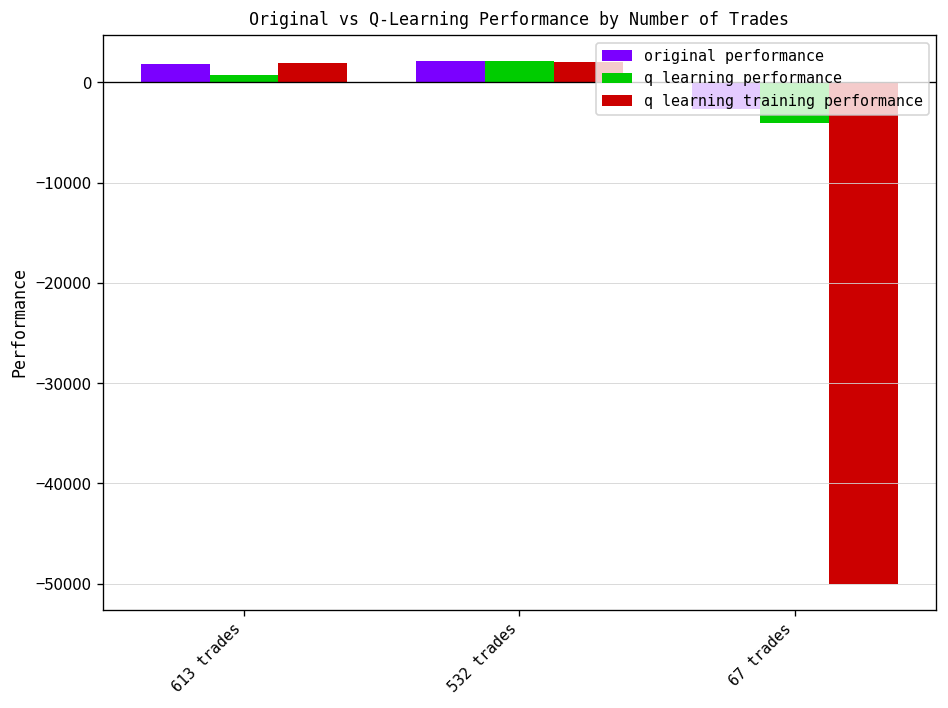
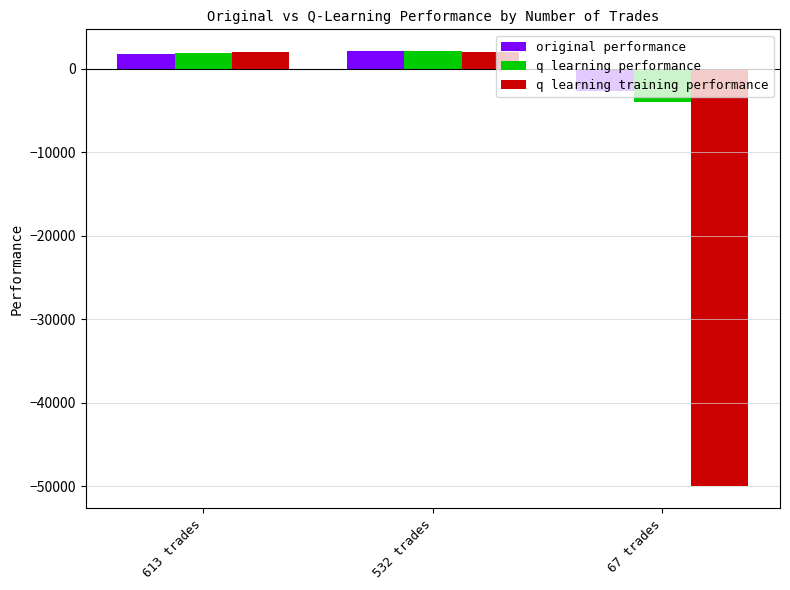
q learning performance, 613 trades: 1000 -> 2000
